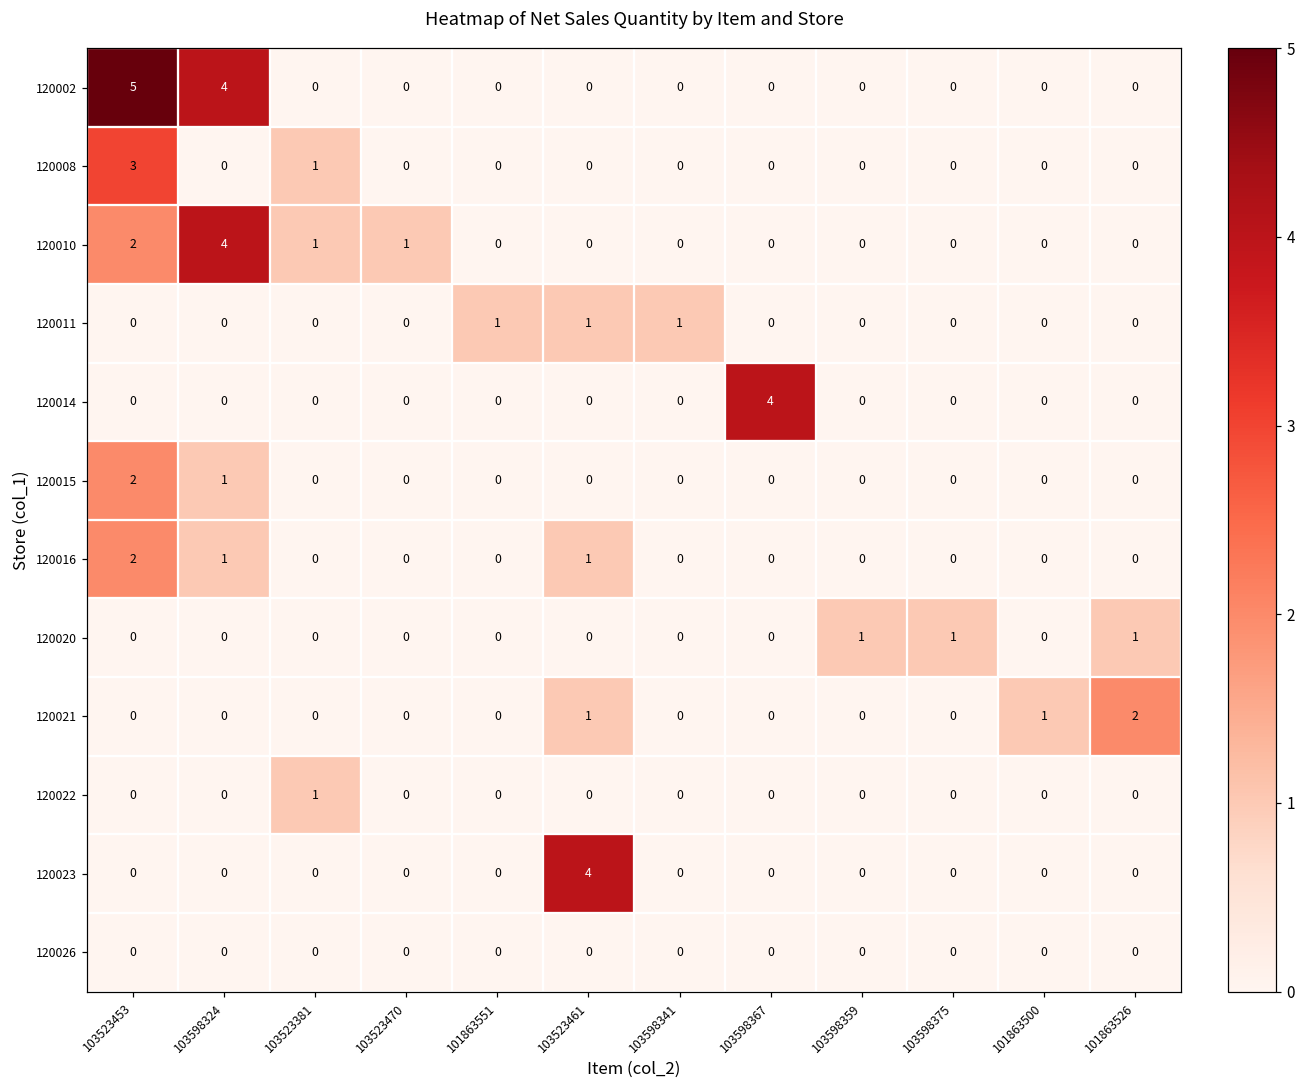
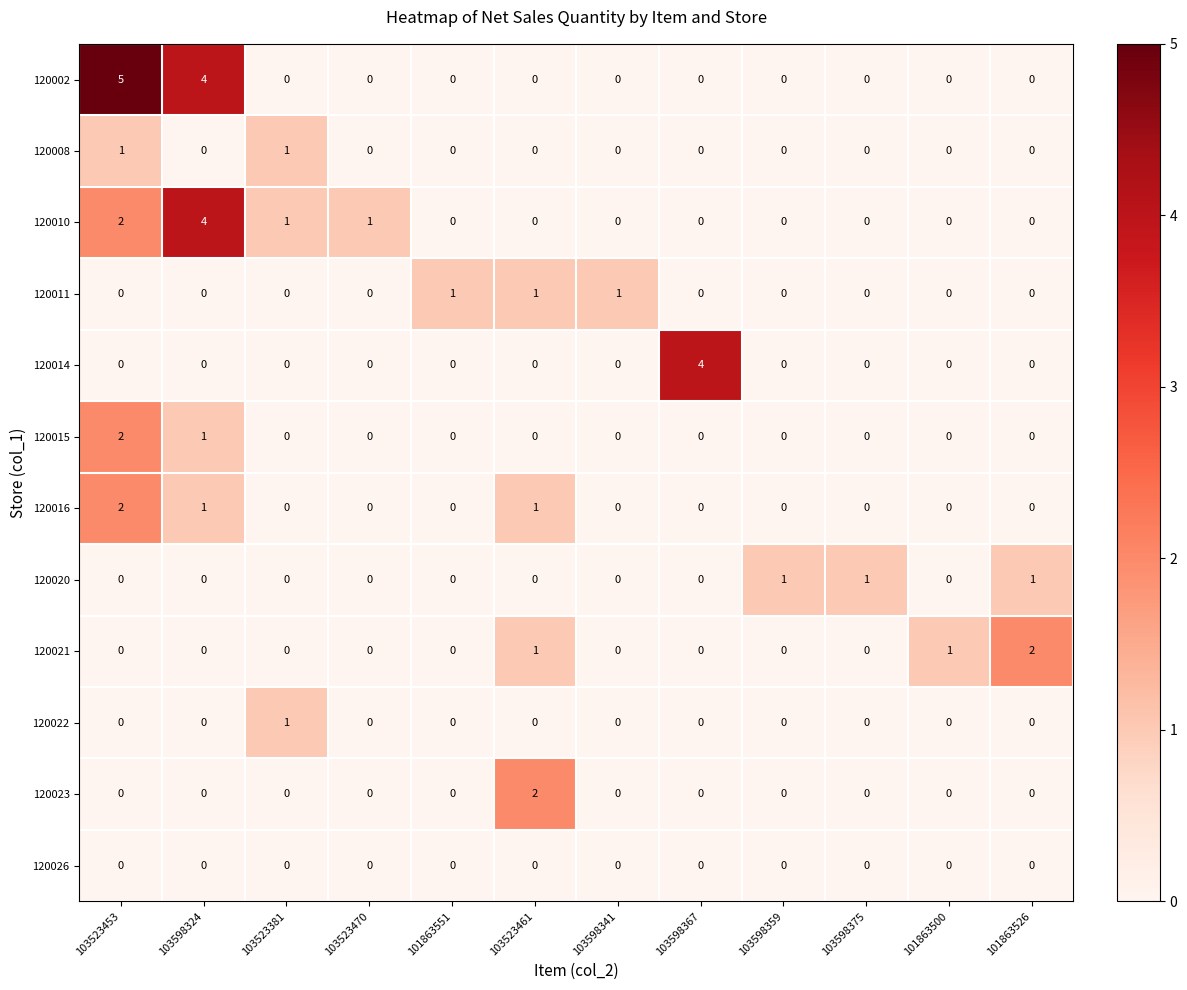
120008, 103523453: 3 -> 1
120023, 103523461: 4 -> 2
